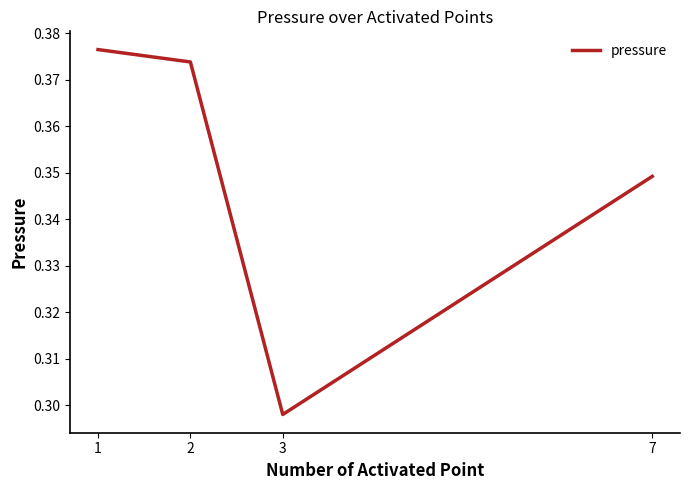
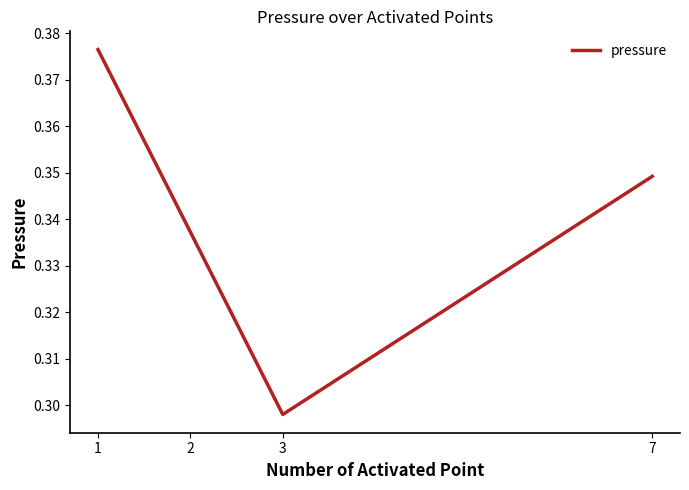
2: 0.374 -> 0.337
